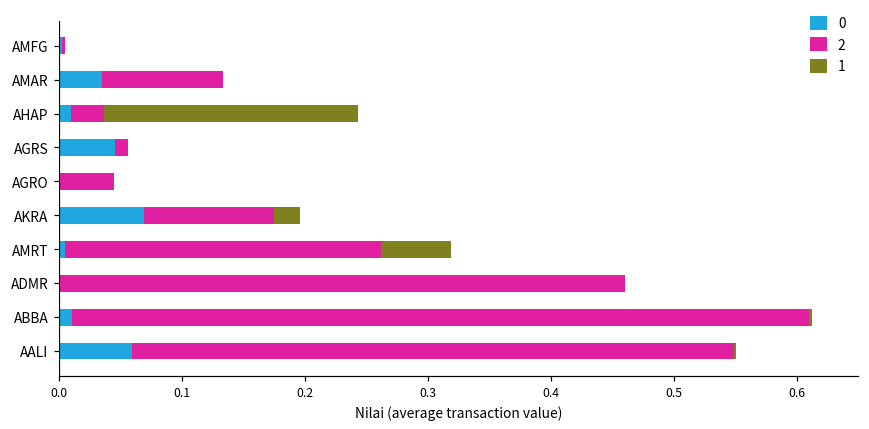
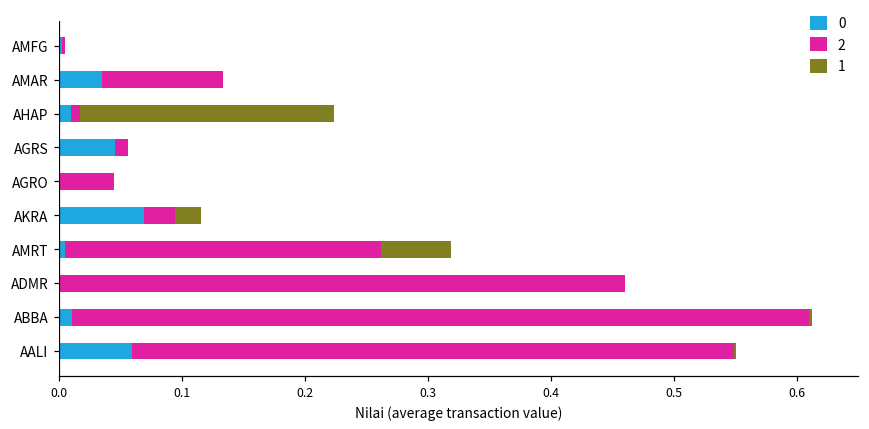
2, AHAP: 0.027 -> 0.008
2, AKRA: 0.105 -> 0.025
